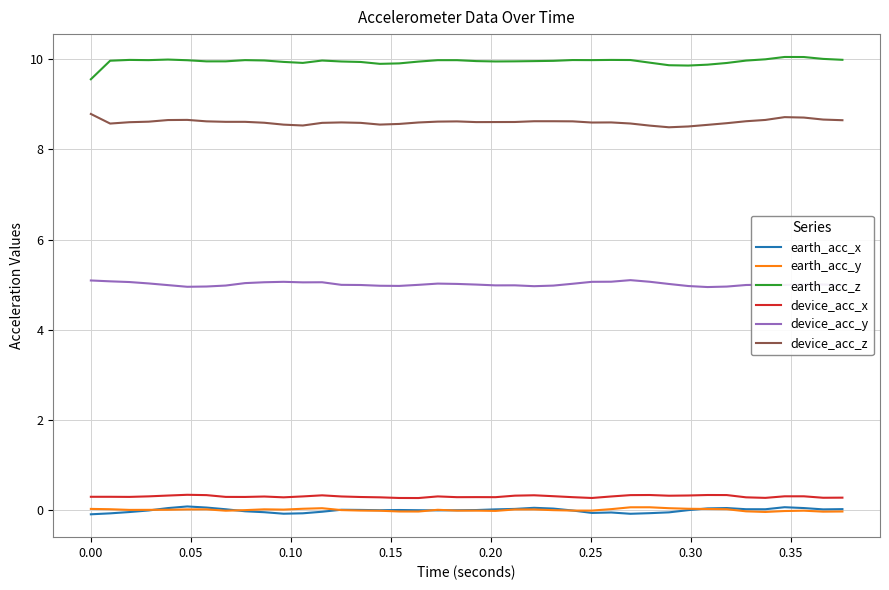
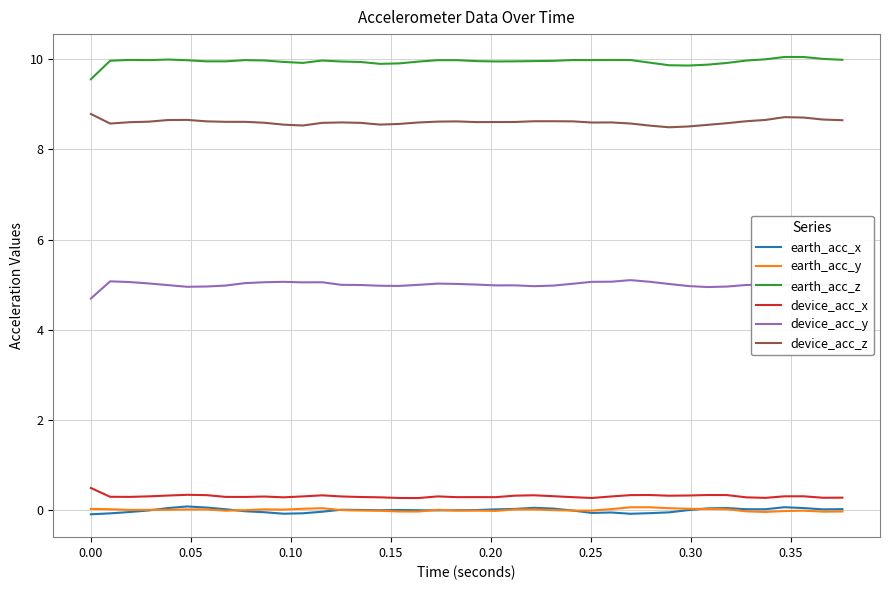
device_acc_x, 0.00: 0.3 -> 0.5
device_acc_y, 0.00: 5.1 -> 4.7
